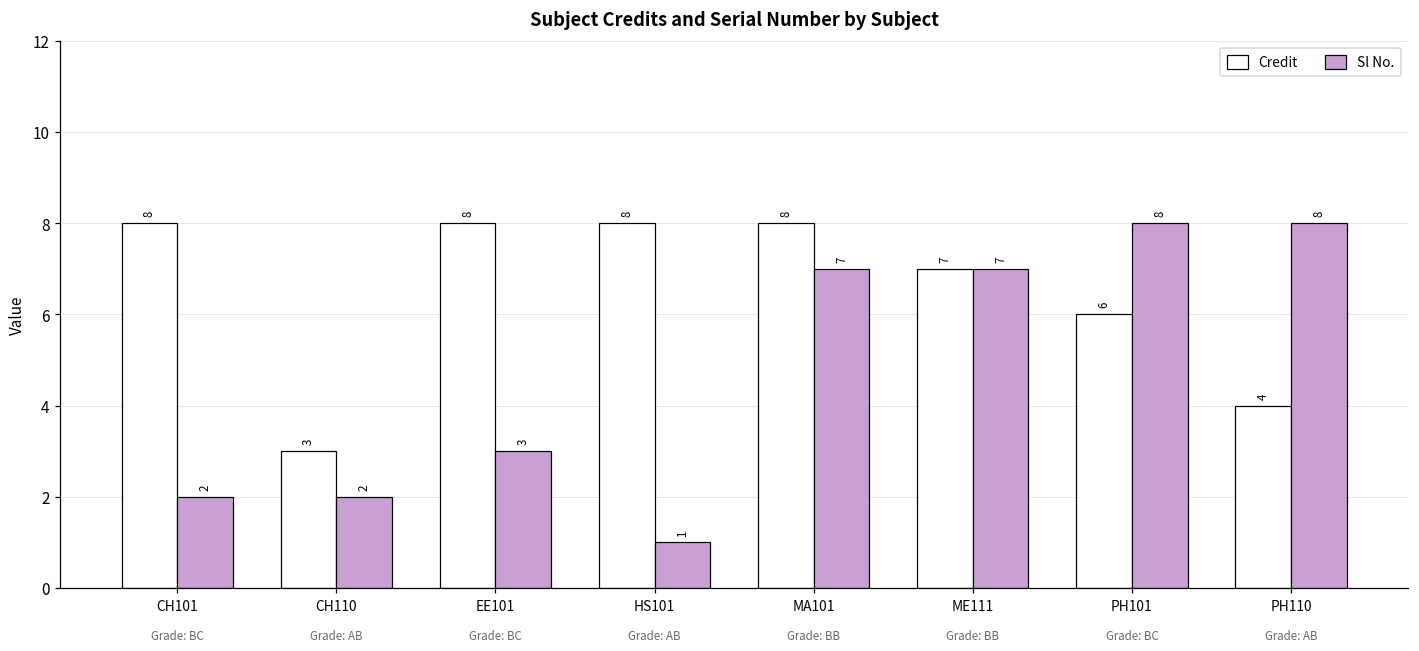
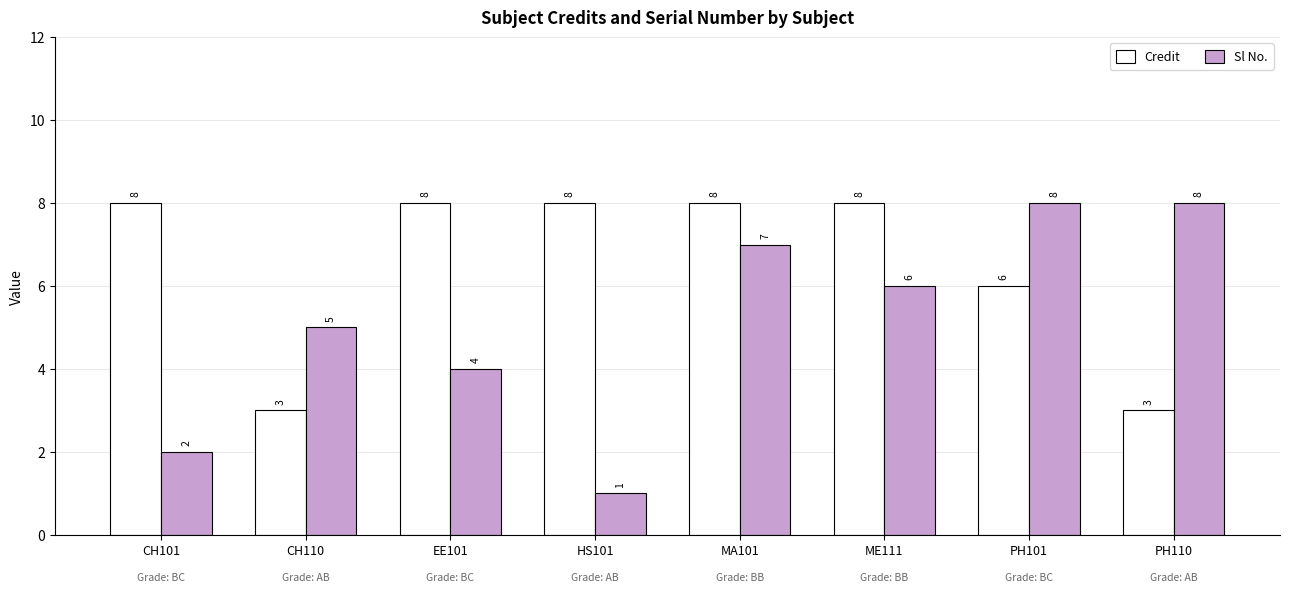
Sl No., CH110: 2 -> 5
Sl No., EE101: 3 -> 4
Credit, ME111: 7 -> 8
Sl No., ME111: 7 -> 6
Credit, PH110: 4 -> 3
